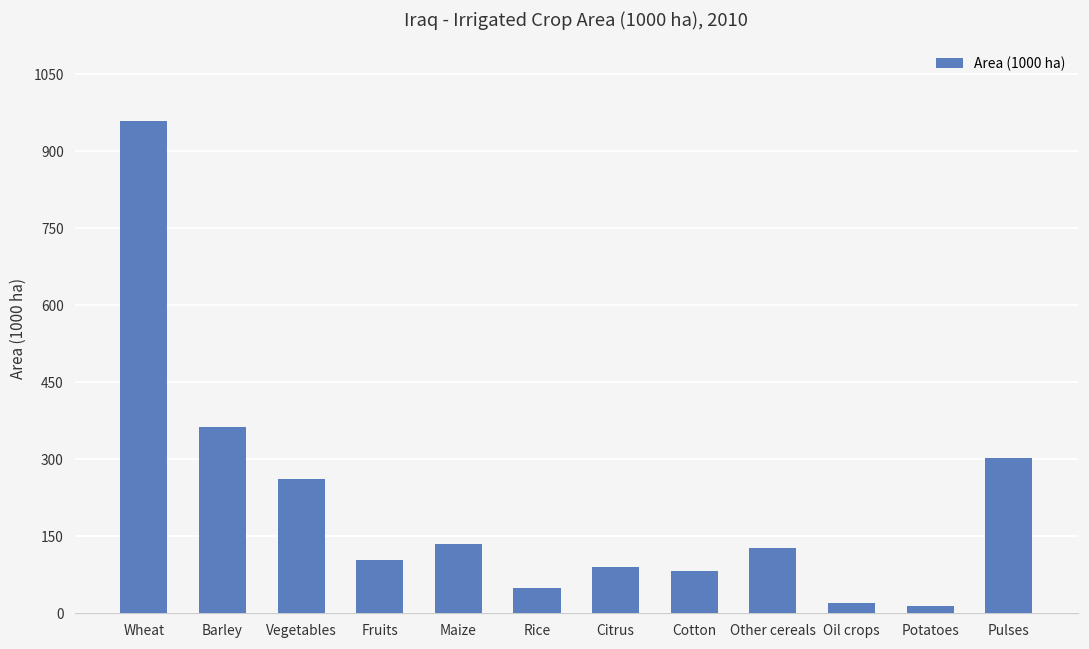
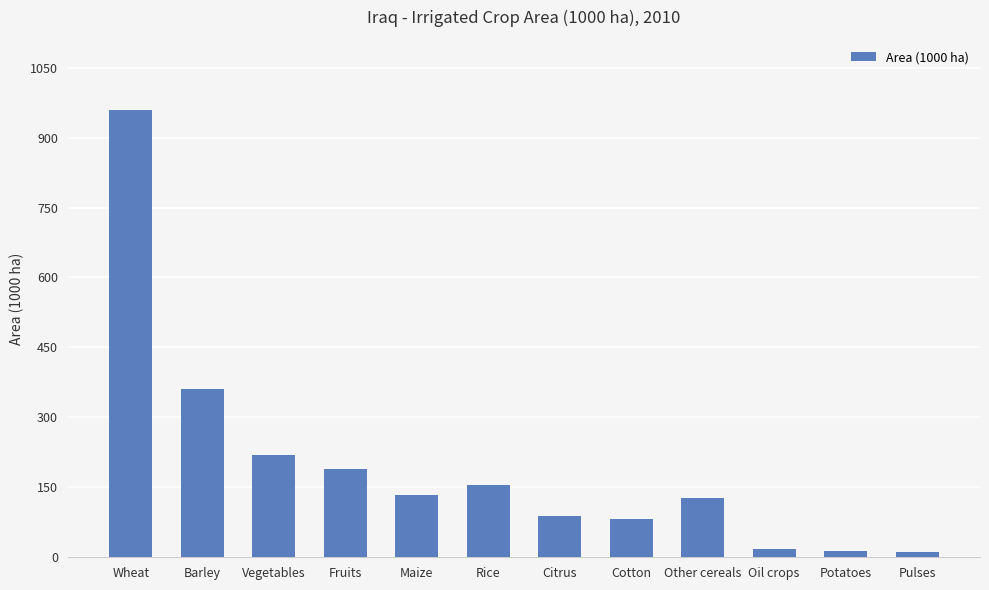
Vegetables: 260 -> 220
Fruits: 100 -> 190
Rice: 50 -> 160
Pulses: 300 -> 10
